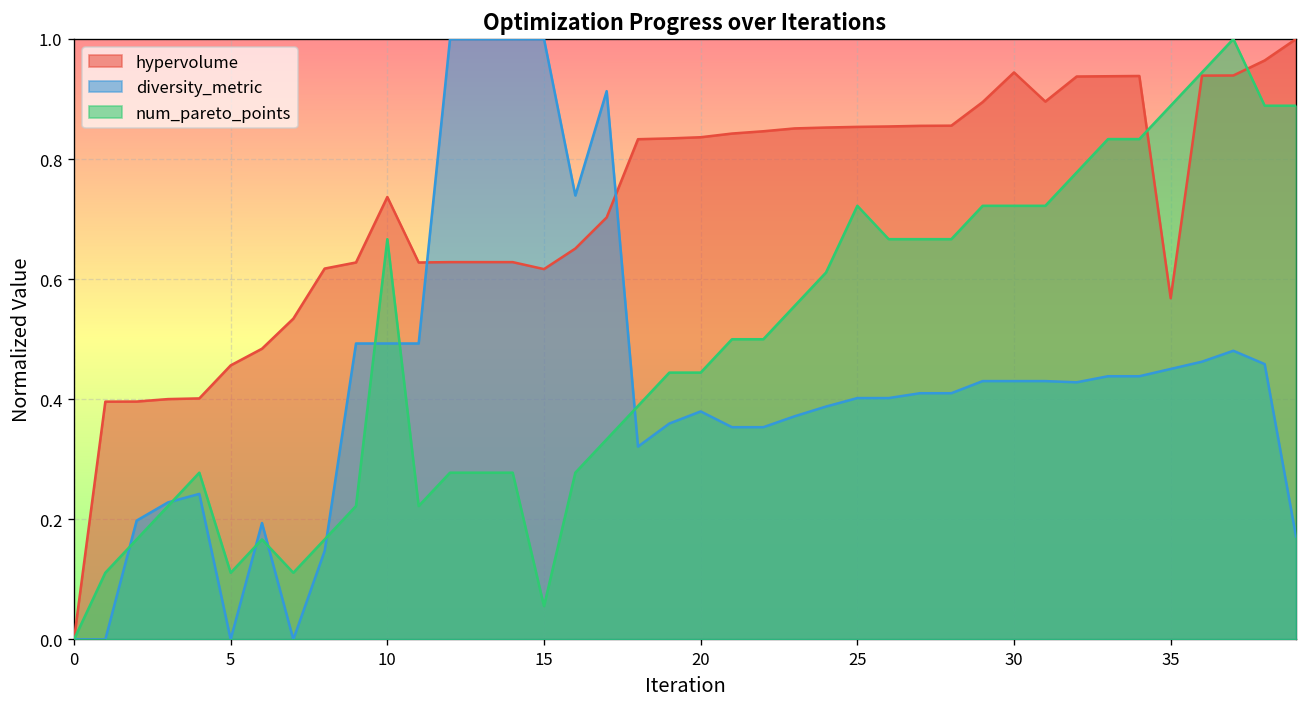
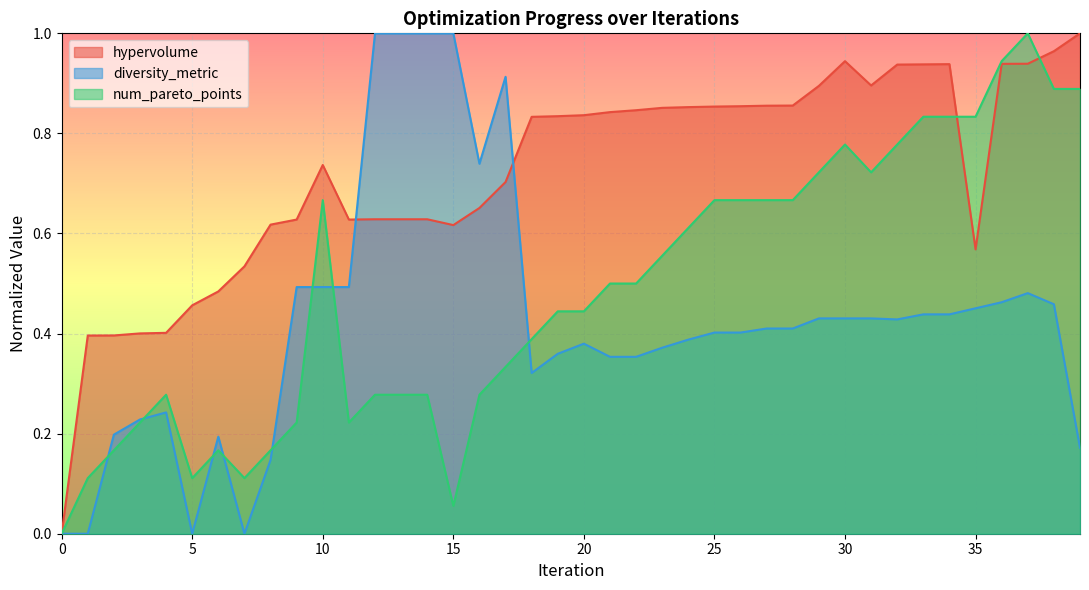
num_pareto_points, 25: 0.72 -> 0.67
num_pareto_points, 30: 0.72 -> 0.78
num_pareto_points, 35: 0.89 -> 0.83
